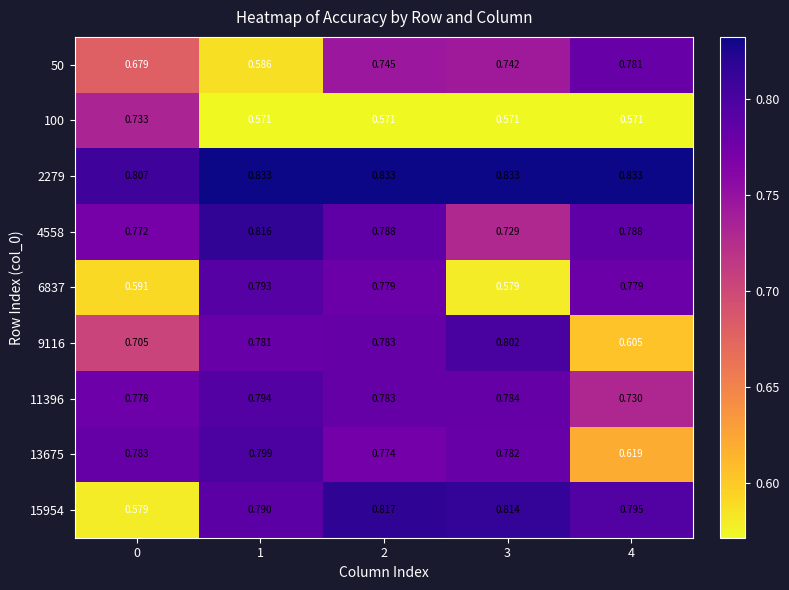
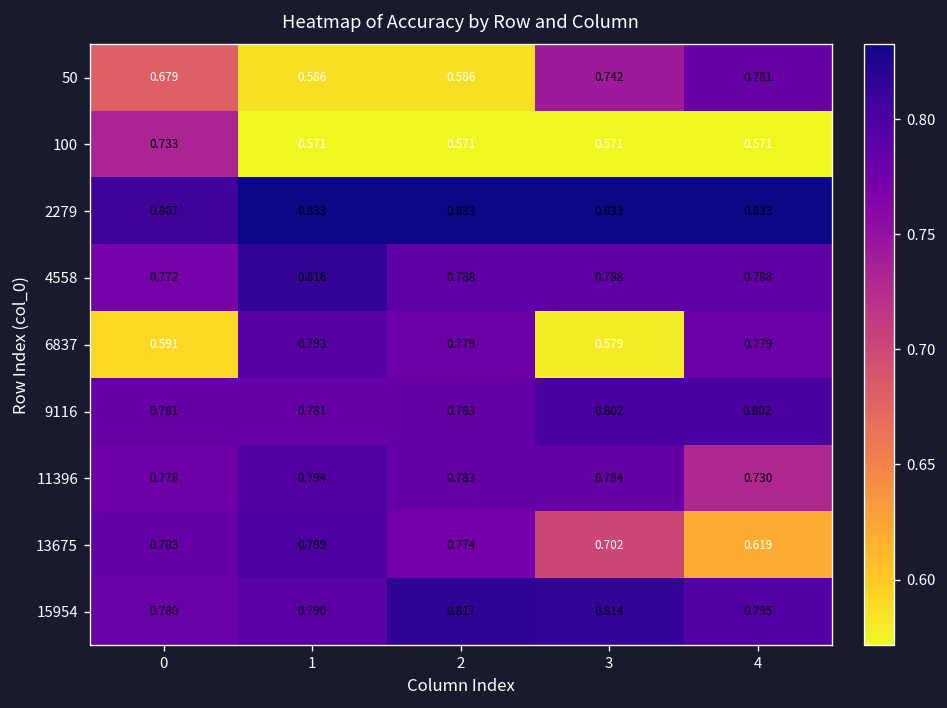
50, 2: 0.745 -> 0.586
4558, 3: 0.729 -> 0.788
9116, 0: 0.705 -> 0.781
9116, 4: 0.605 -> 0.802
13675, 3: 0.782 -> 0.702
15954, 0: 0.579 -> 0.780
